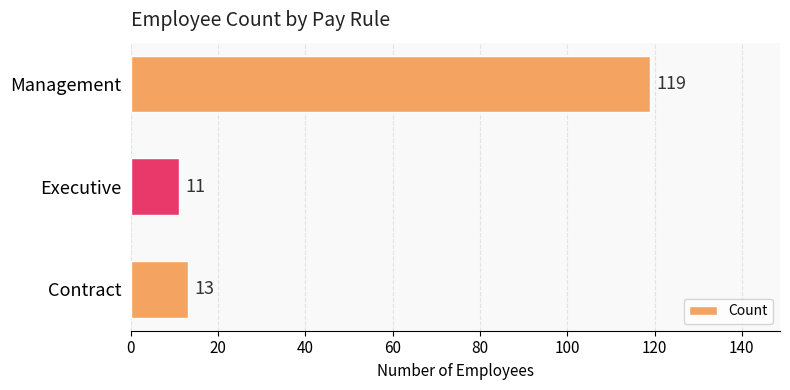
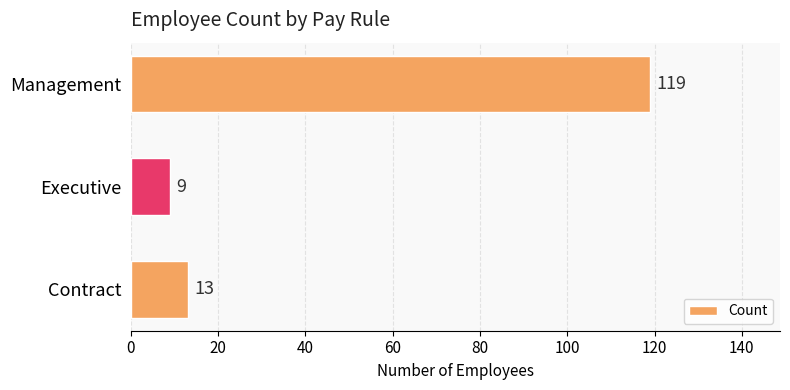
Executive: 11 -> 9
